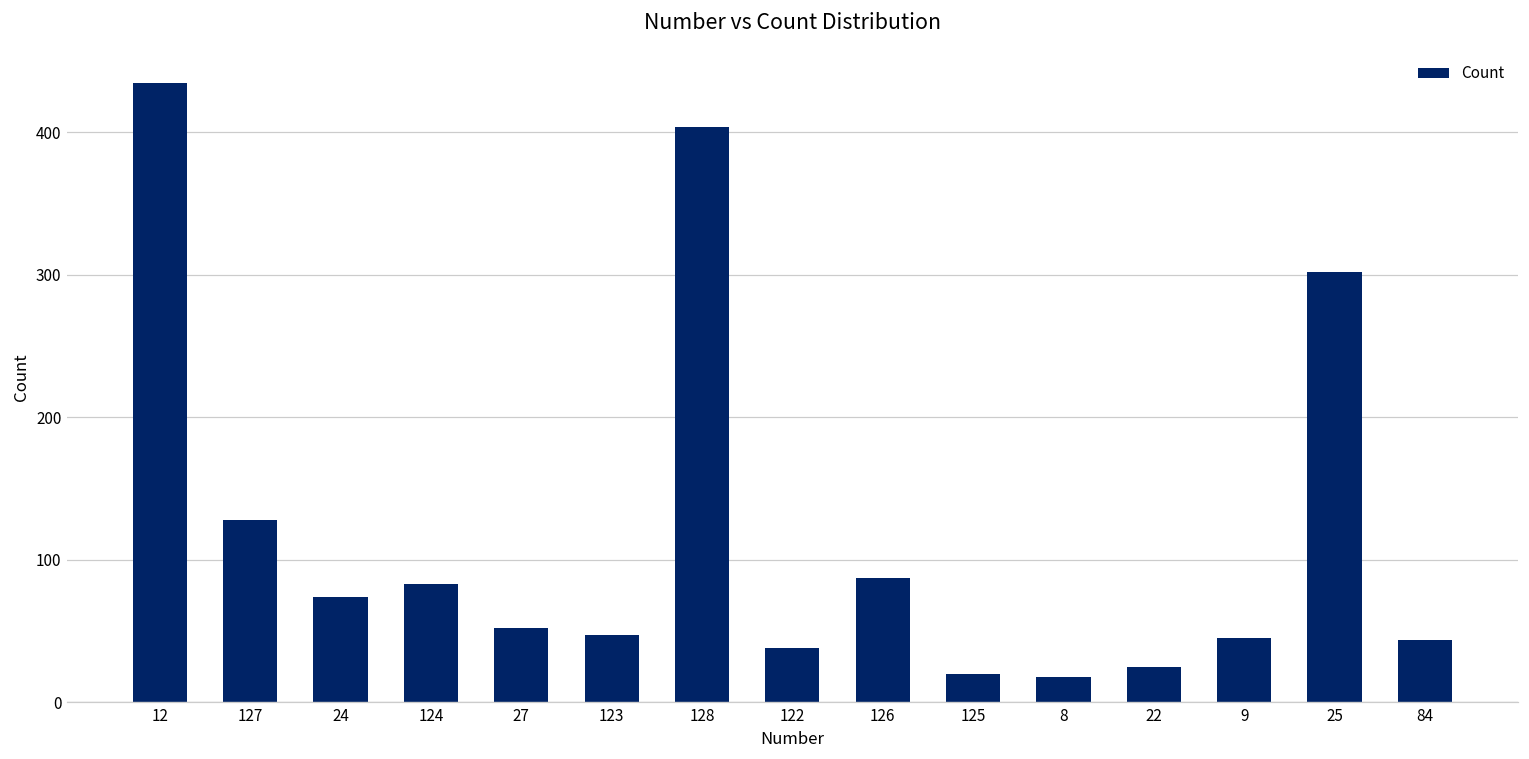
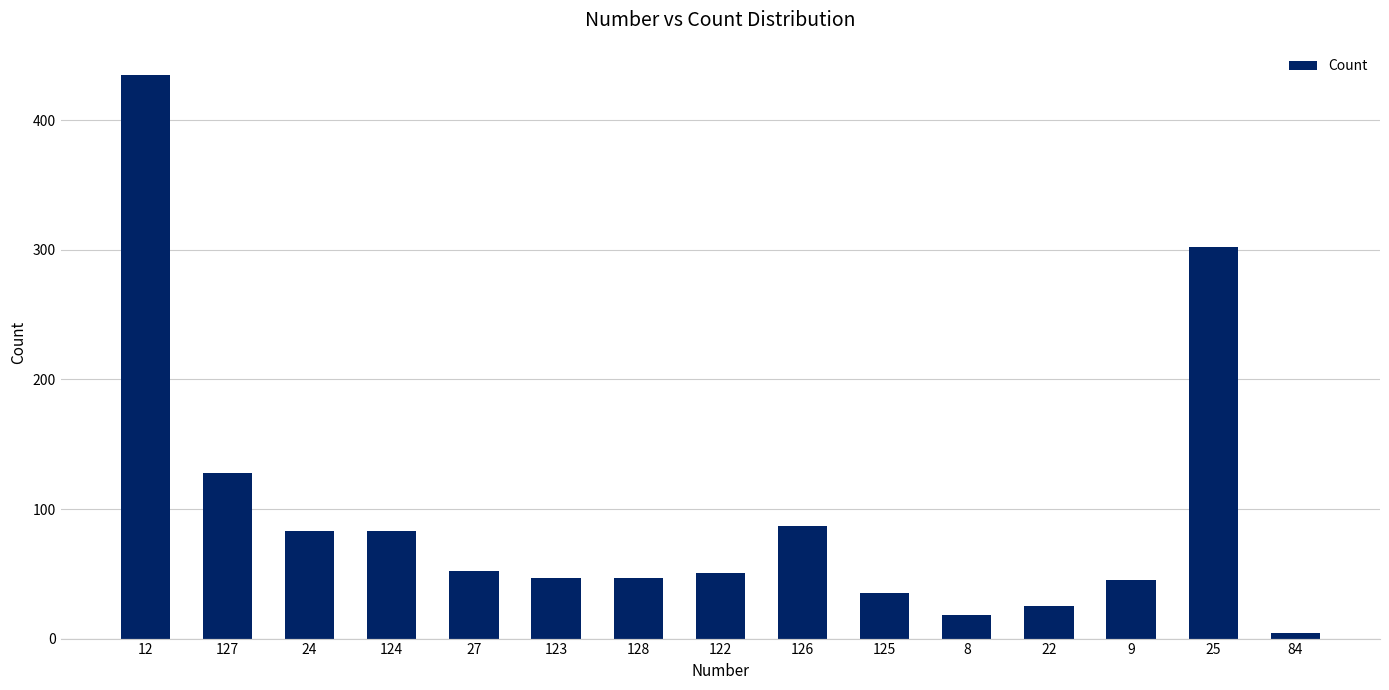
24: 74 -> 83
128: 404 -> 47
122: 38 -> 51
125: 20 -> 35
84: 44 -> 4
